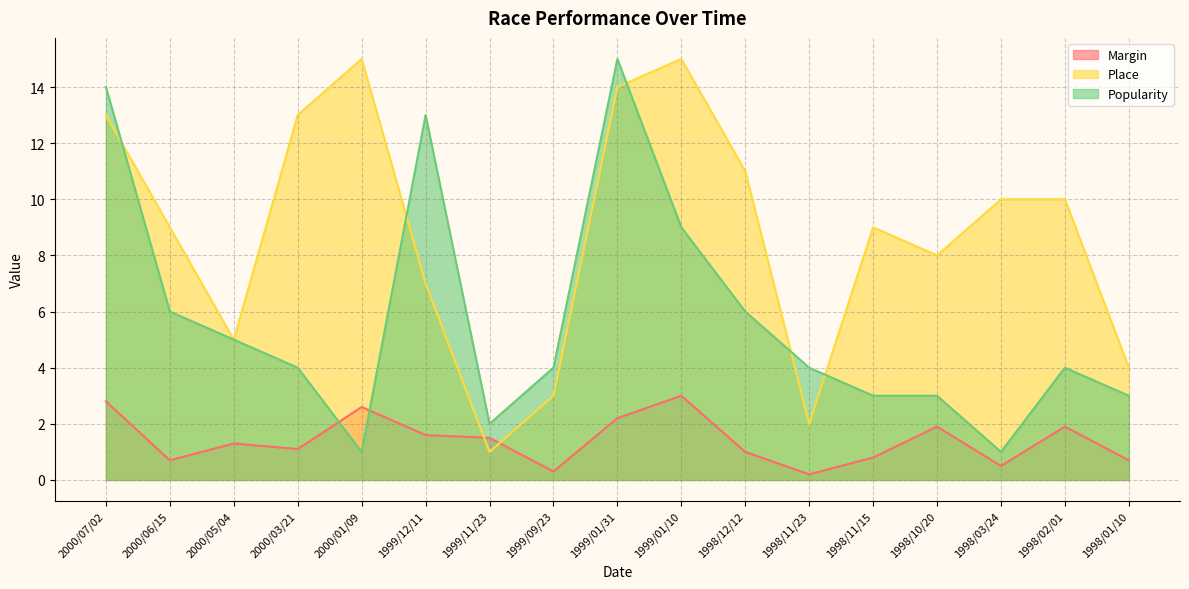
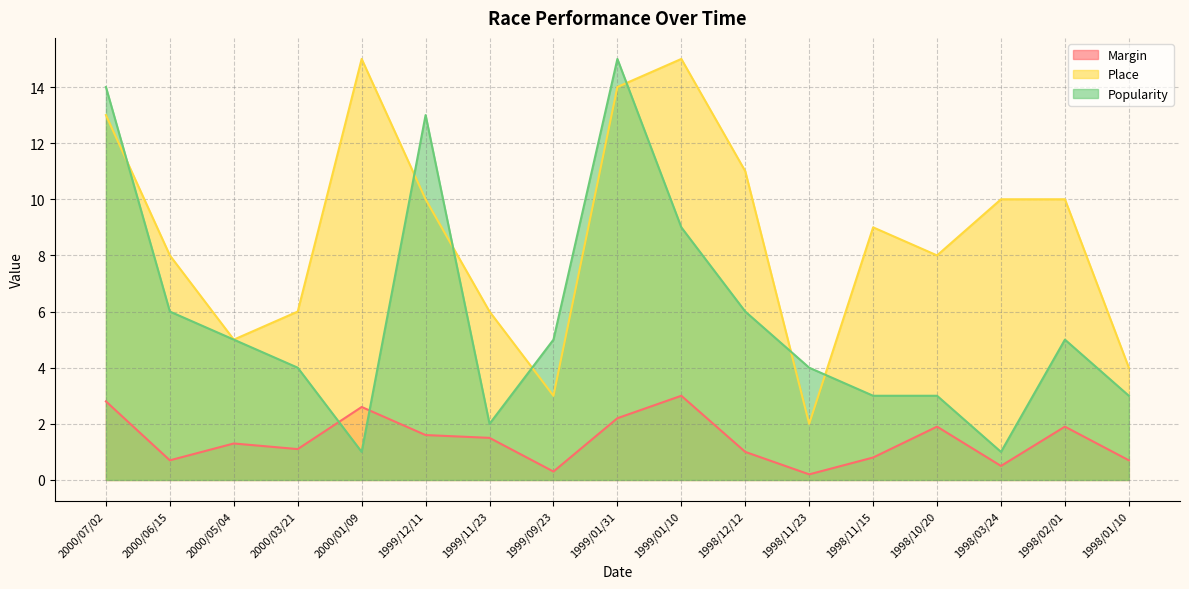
Place, 2000/06/15: 9 -> 8
Place, 2000/03/21: 13 -> 6
Place, 1999/12/11: 7 -> 10
Place, 1999/11/23: 1 -> 6
Popularity, 1999/09/23: 4 -> 5
Popularity, 1998/02/01: 4 -> 5
